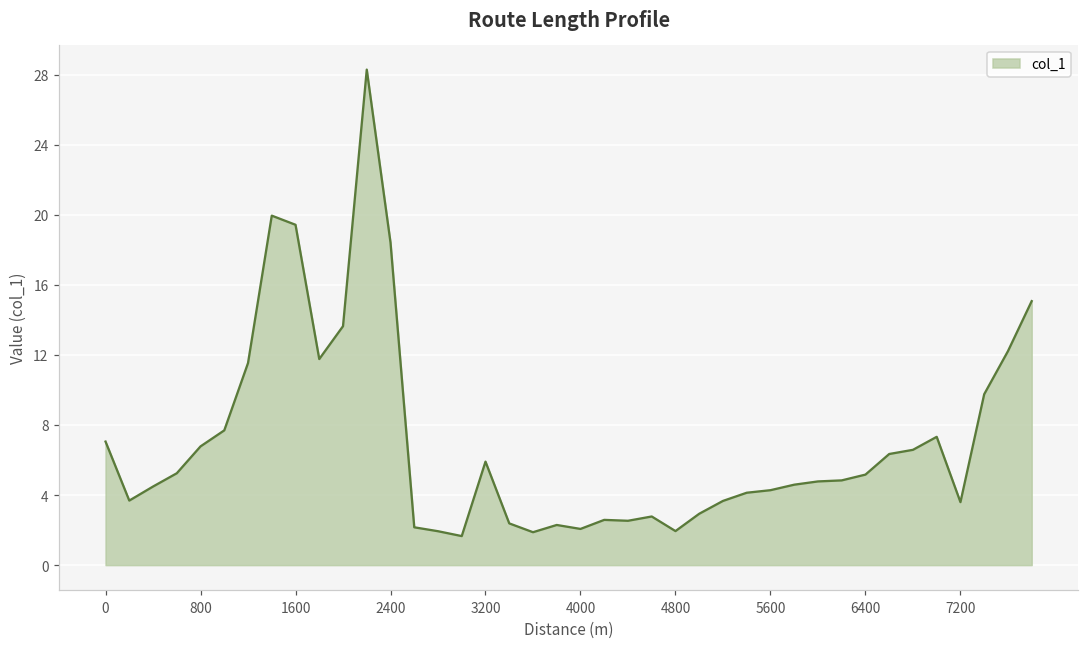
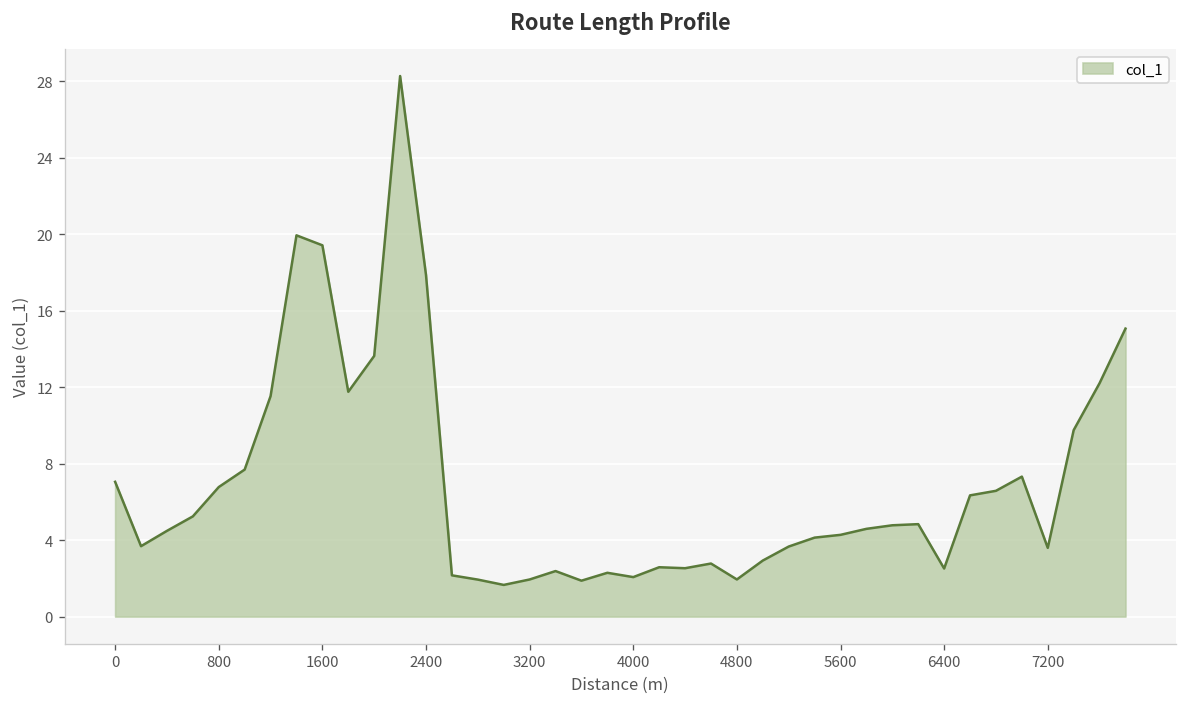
2400: 18.4 -> 17.9
3200: 5.9 -> 1.9
6400: 5.2 -> 2.5
